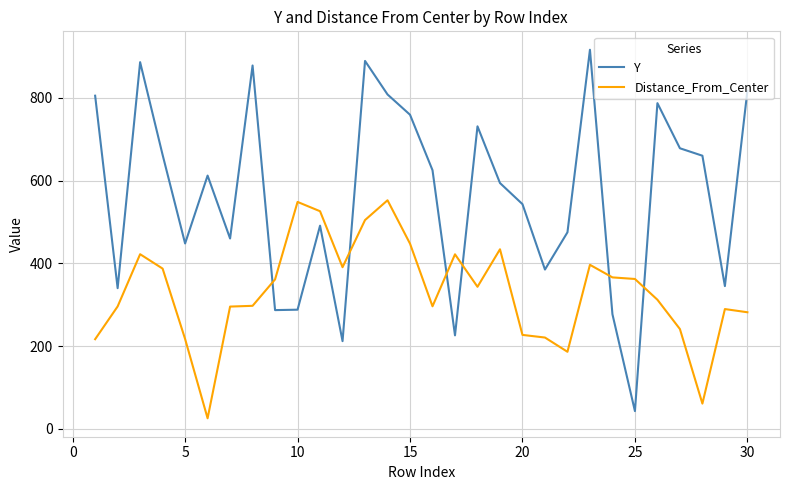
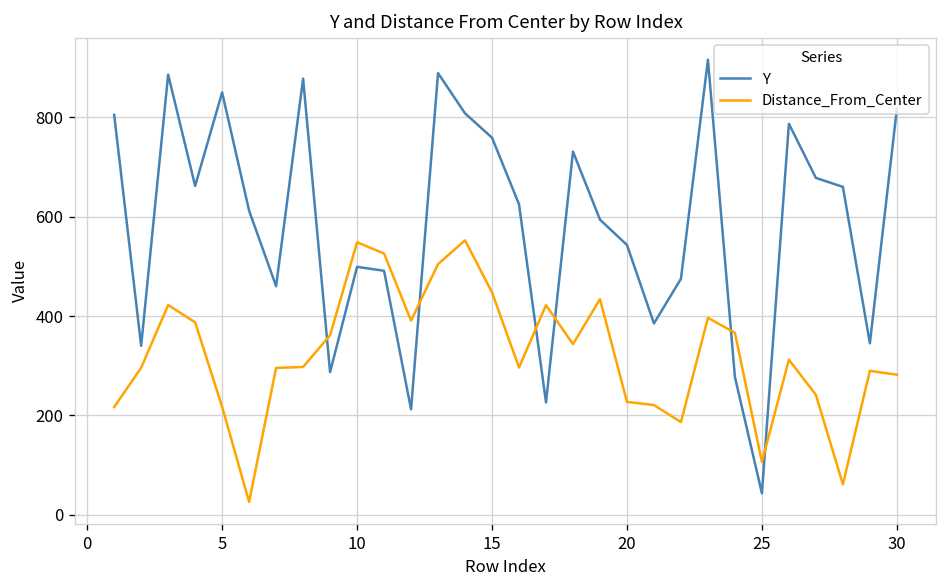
Y, 5: 450 -> 850
Y, 10: 290 -> 500
Distance_From_Center, 25: 360 -> 110
